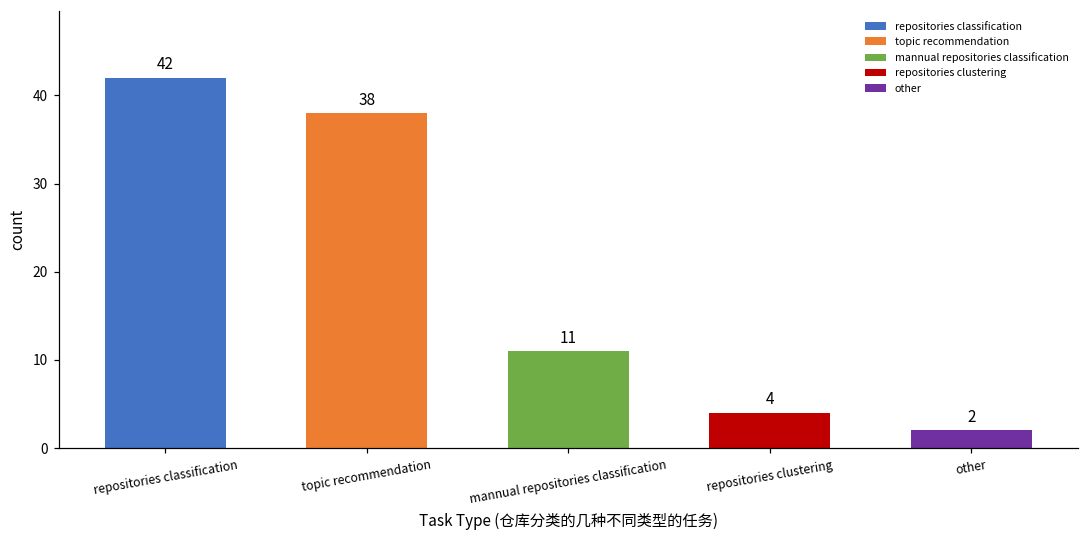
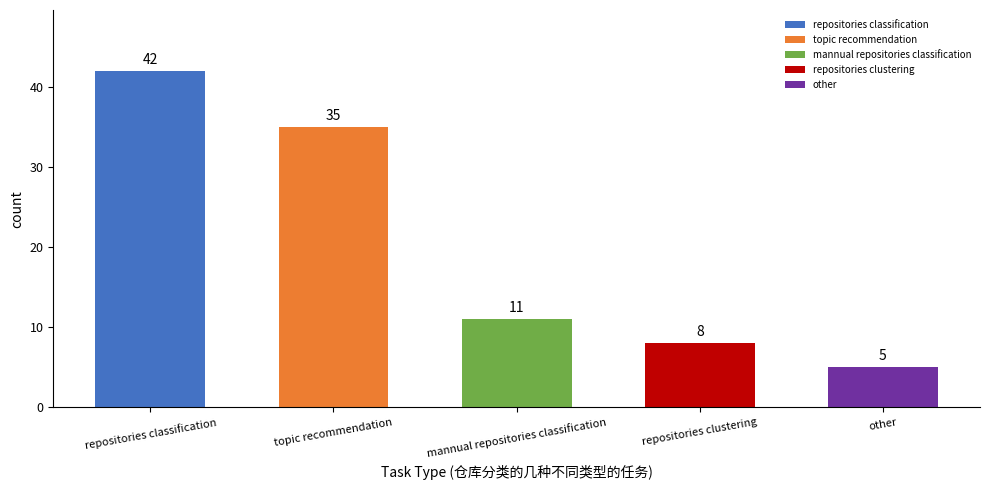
topic recommendation: 38 -> 35
repositories clustering: 4 -> 8
other: 2 -> 5
